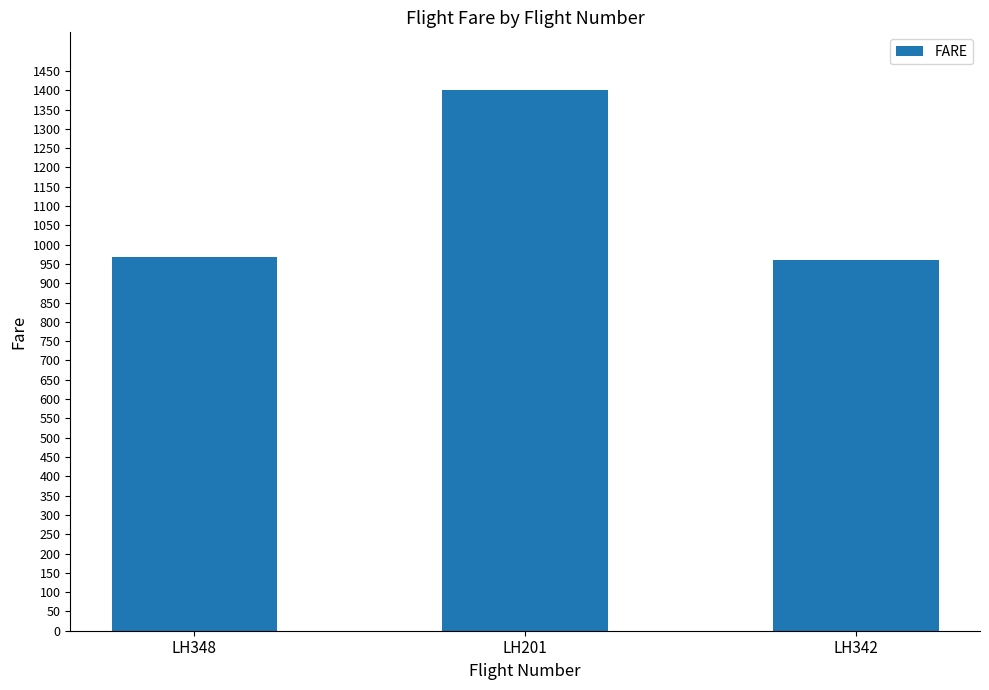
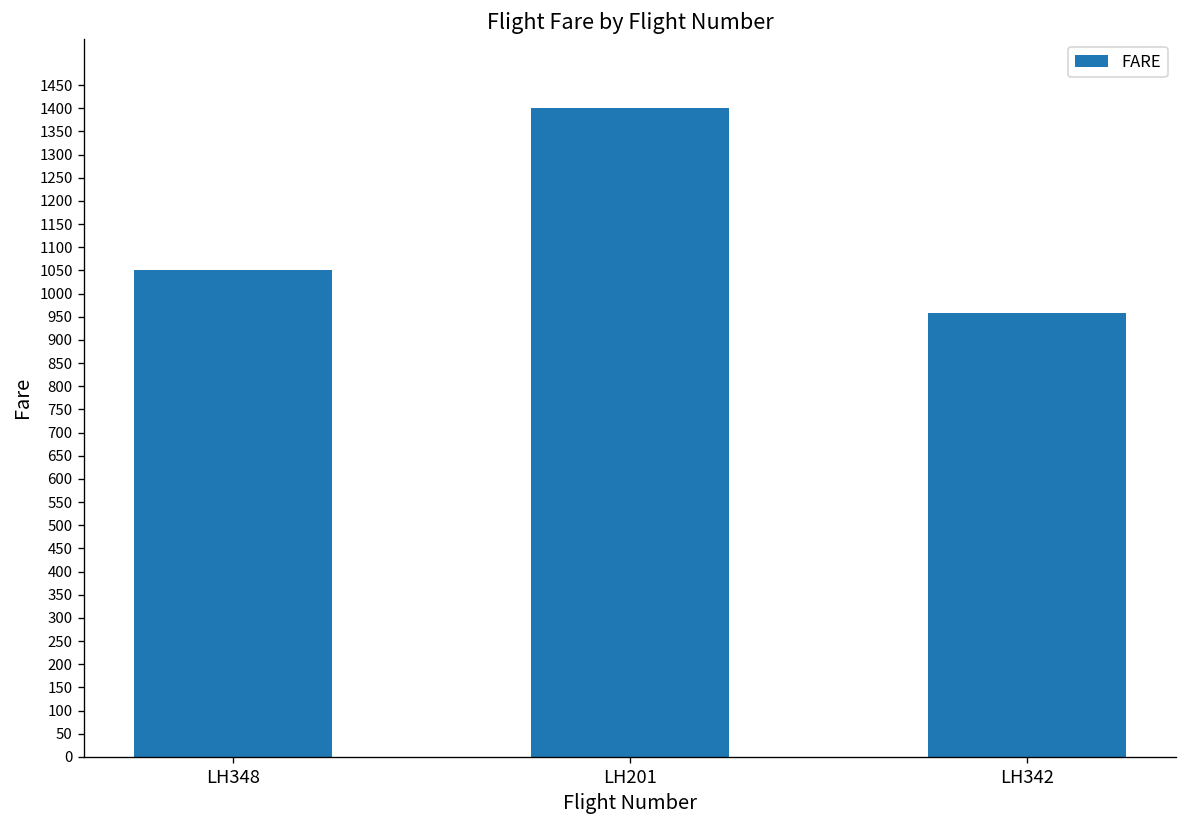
LH348: 970 -> 1050
